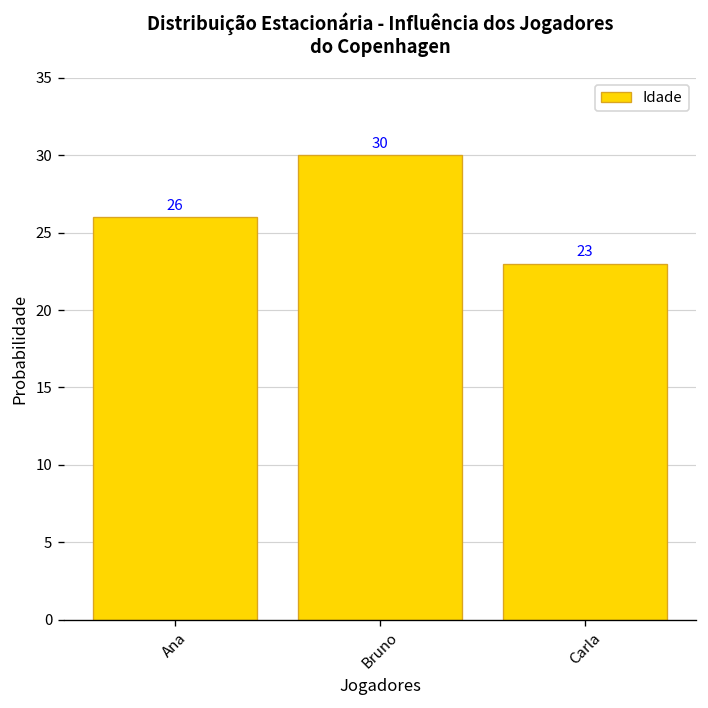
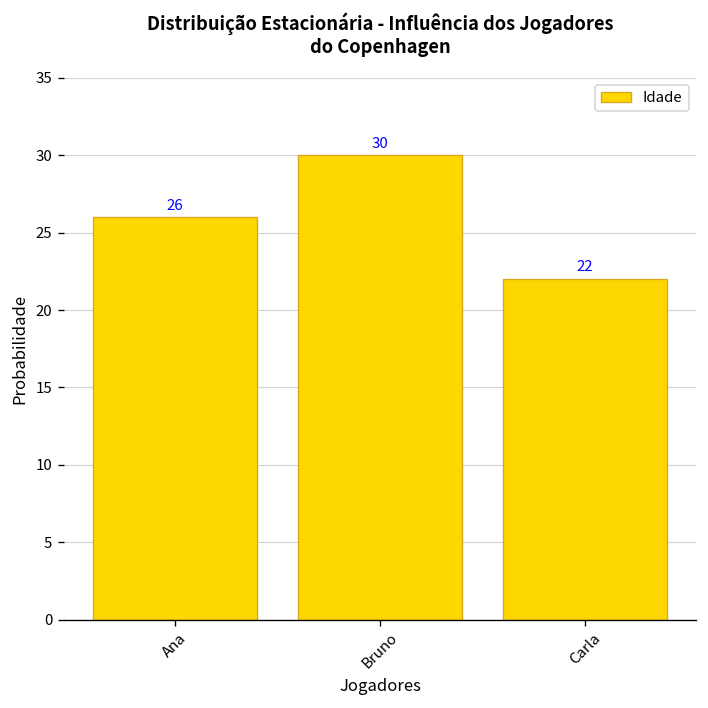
Carla: 23 -> 22
